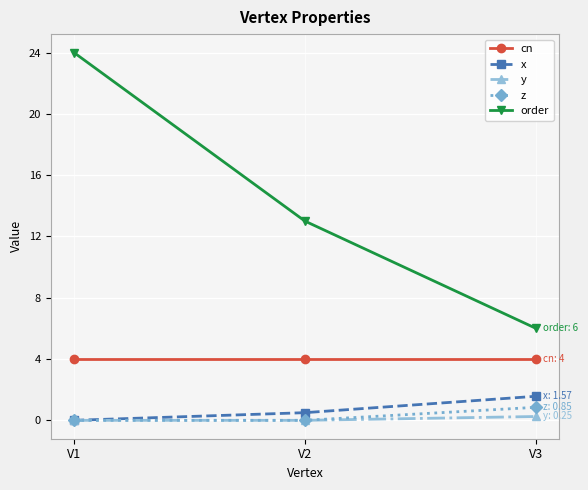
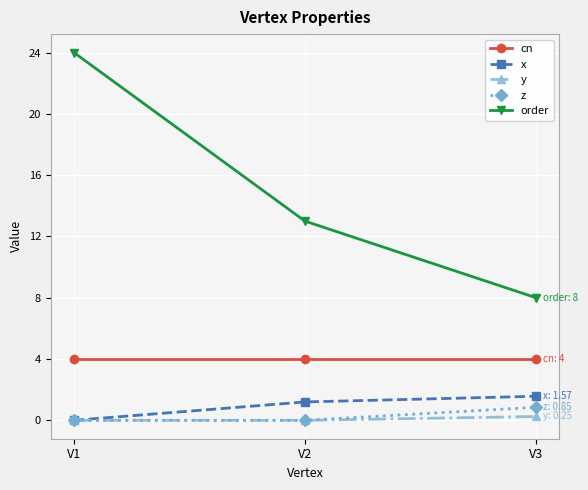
x, V2: 0.5 -> 1.2
order, V3: 6 -> 8
